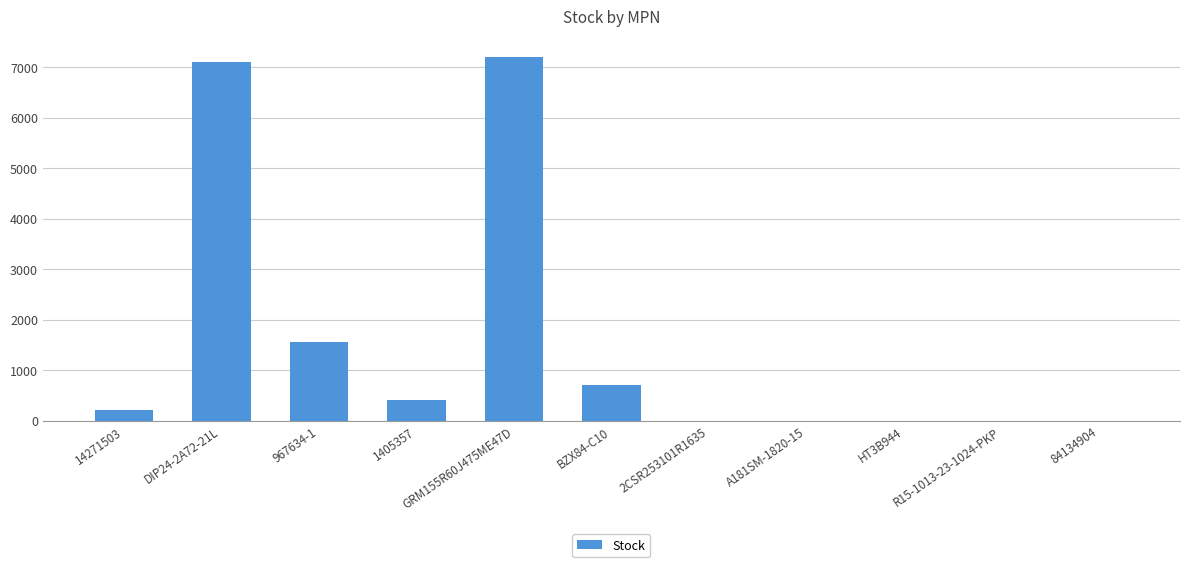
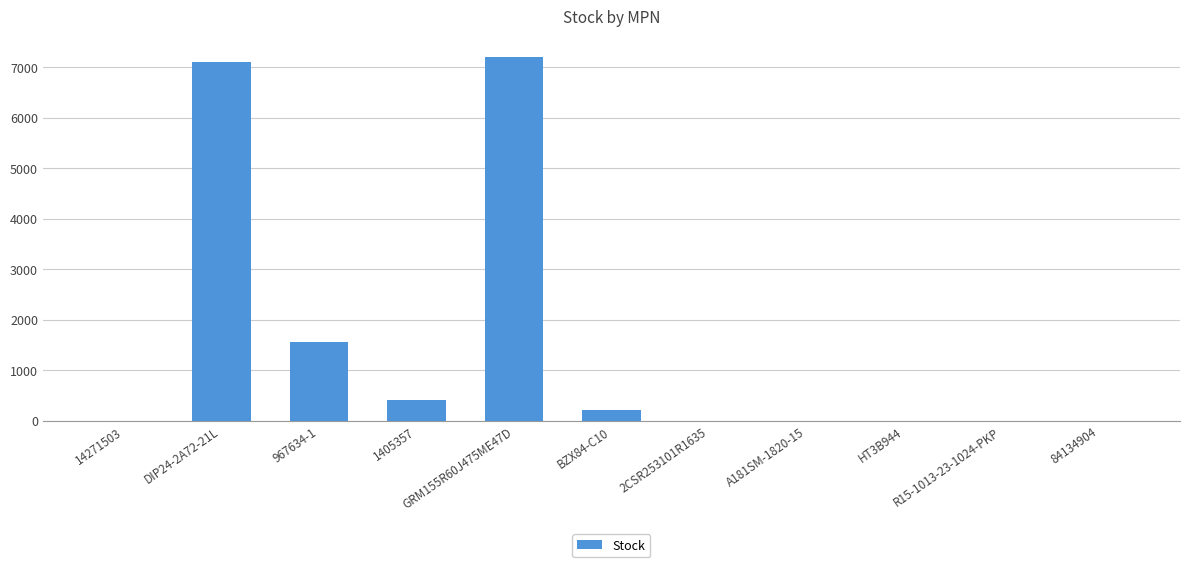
14271503: 200 -> 0
BZX84-C10: 700 -> 200
